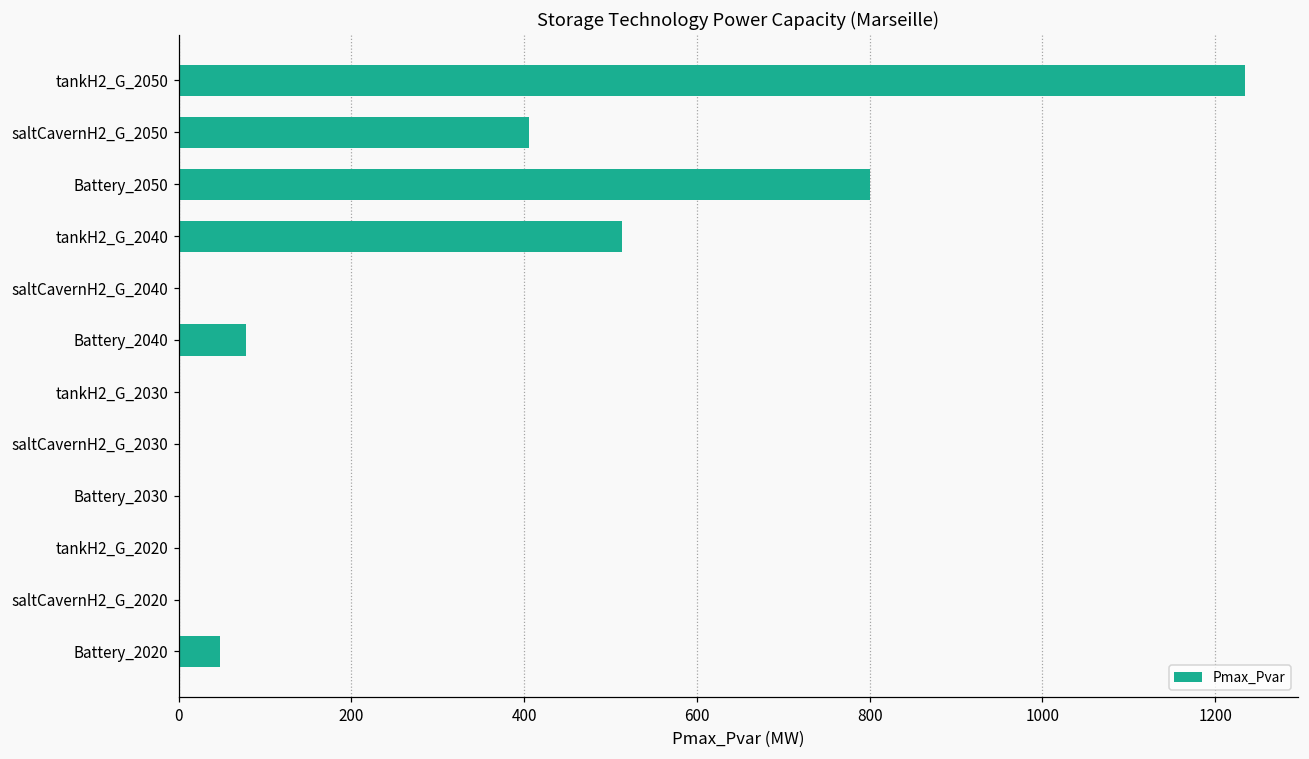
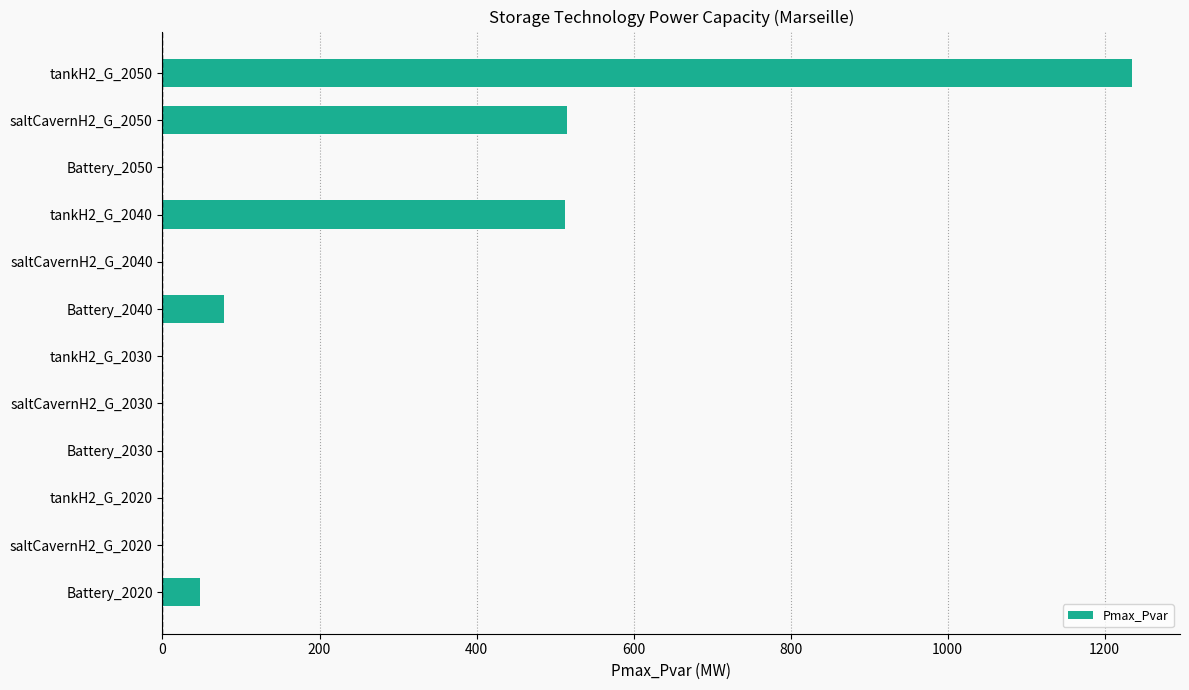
saltCavernH2_G_2050: 410 -> 510
Battery_2050: 800 -> 0
